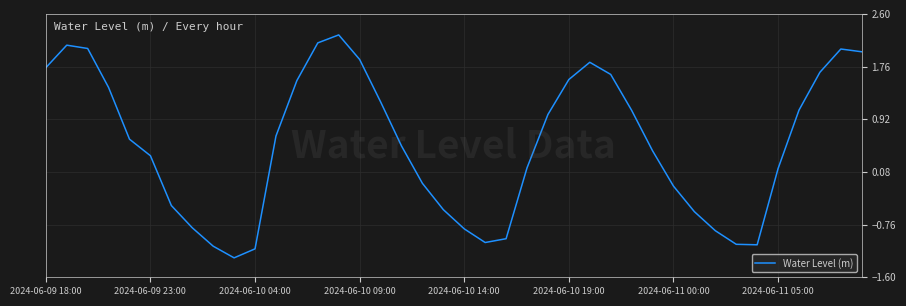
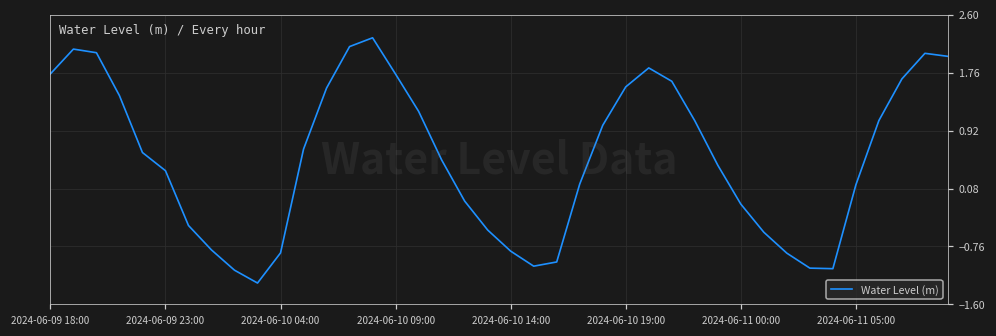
2024-06-10 04:00: -1.1 -> -0.9
2024-06-10 09:00: 1.9 -> 1.7
